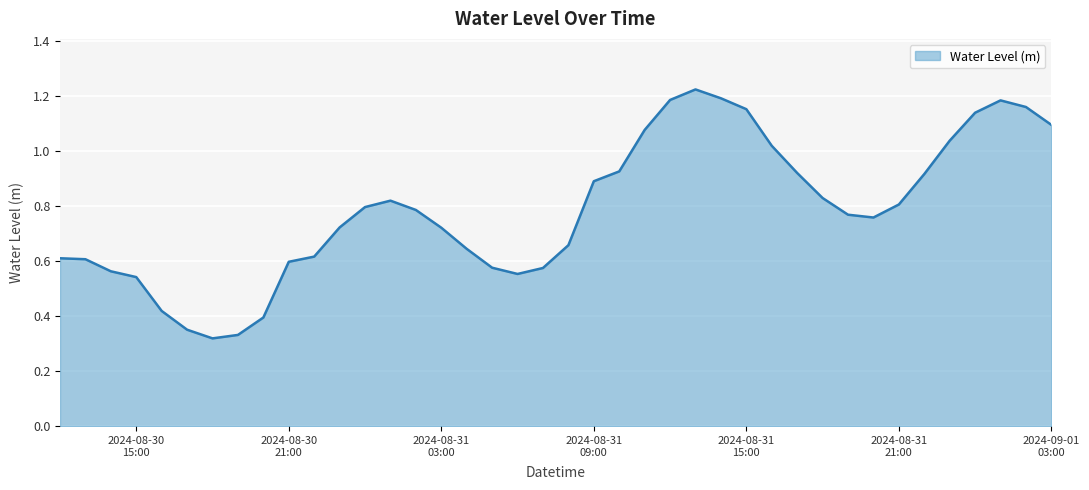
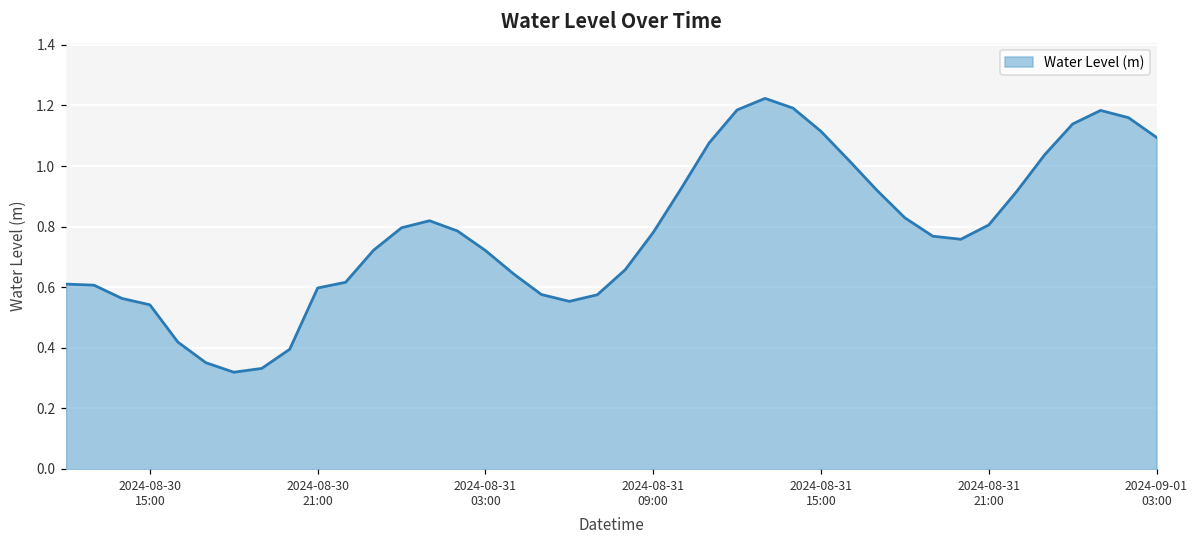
2024-08-31 09:00: 0.89 -> 0.78
2024-08-31 15:00: 1.15 -> 1.11
